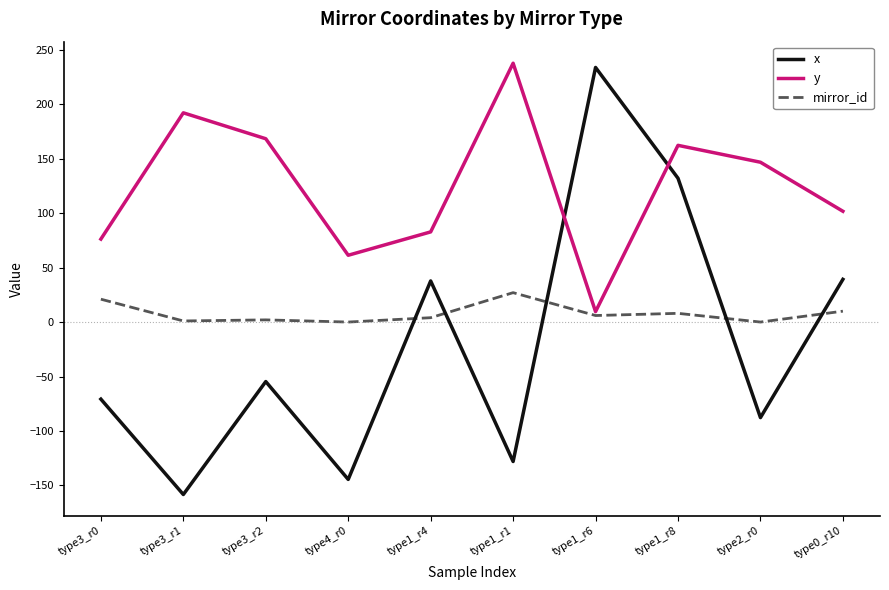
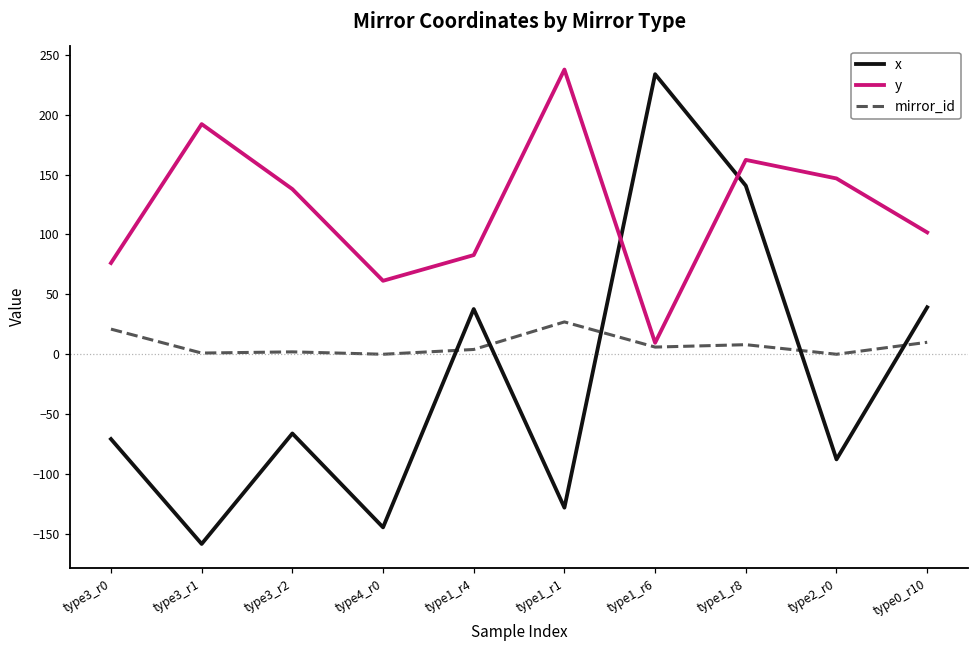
x, type3_r2: -55 -> -66
y, type3_r2: 168 -> 138
x, type1_r8: 132 -> 141
